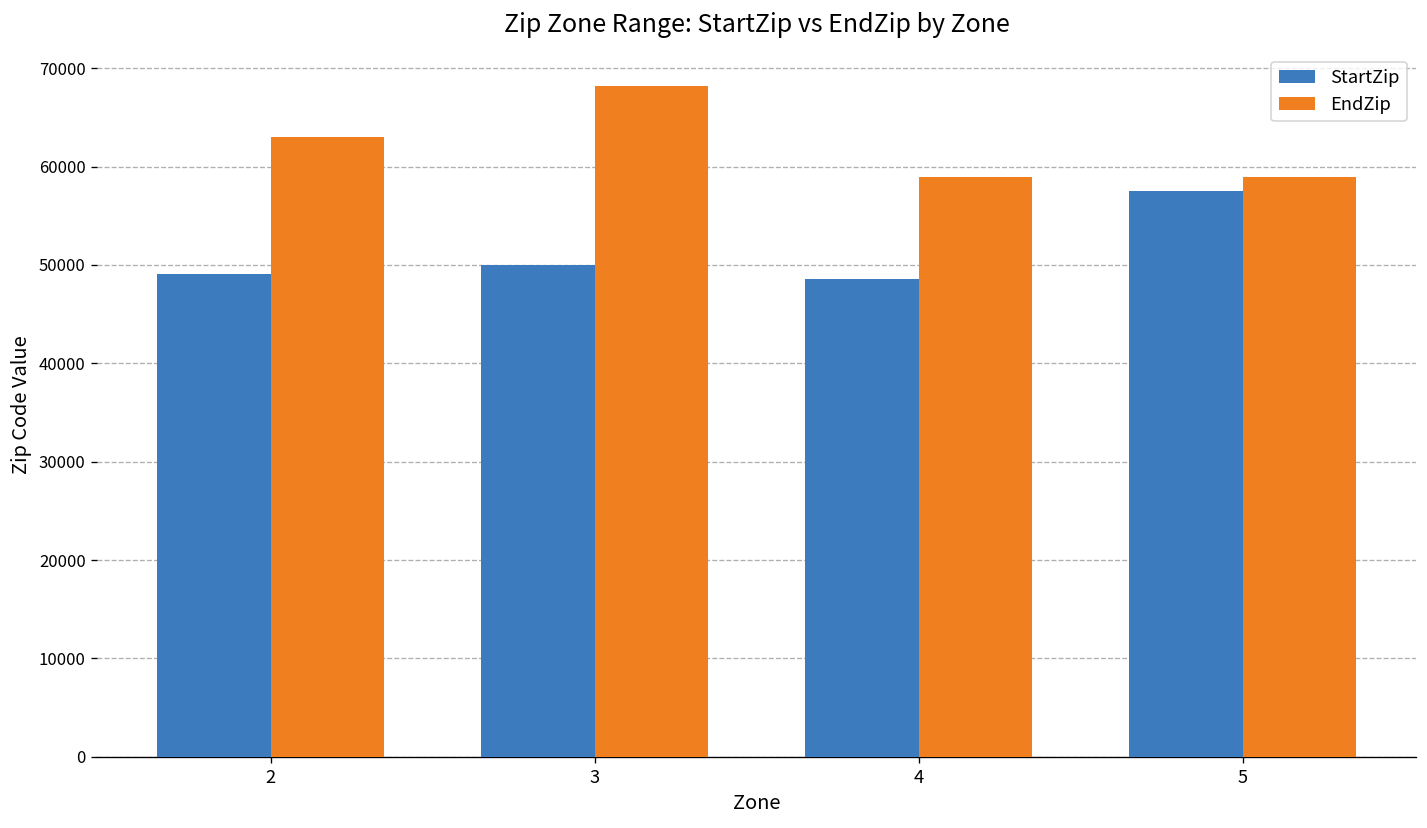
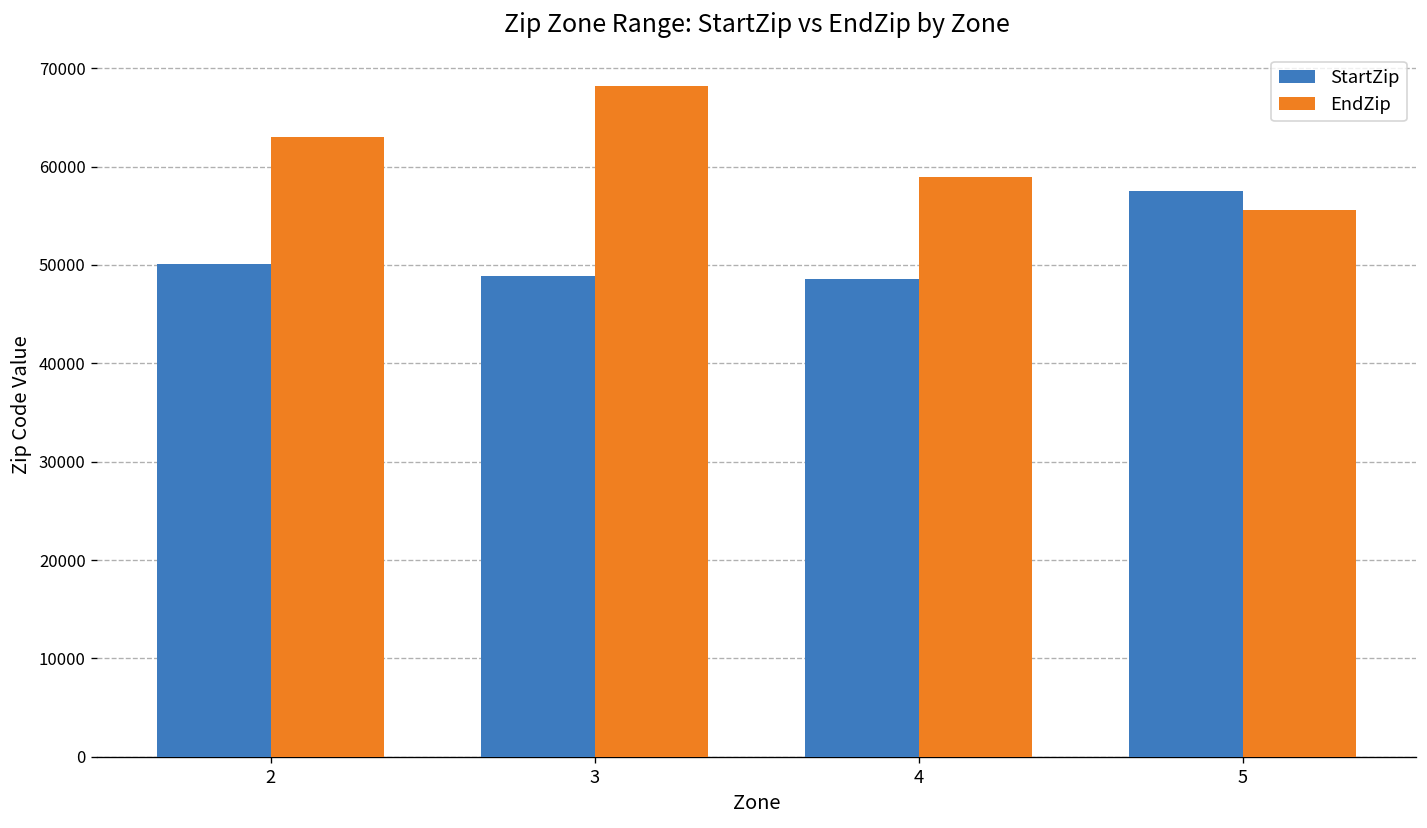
StartZip, 2: 49000 -> 50000
StartZip, 3: 50000 -> 49000
EndZip, 5: 59000 -> 56000
